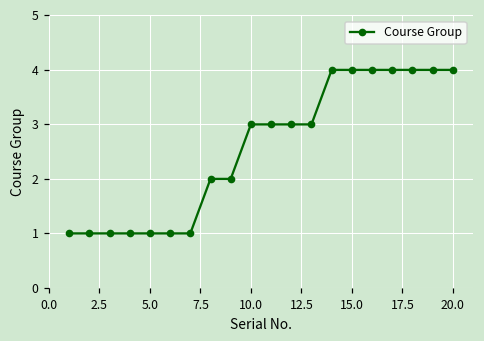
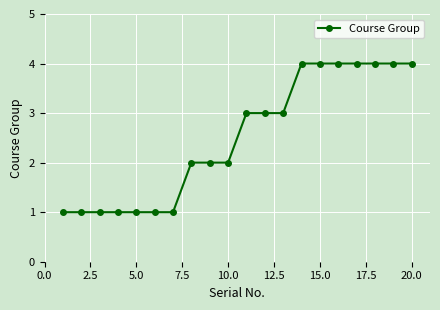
10.0: 3 -> 2
